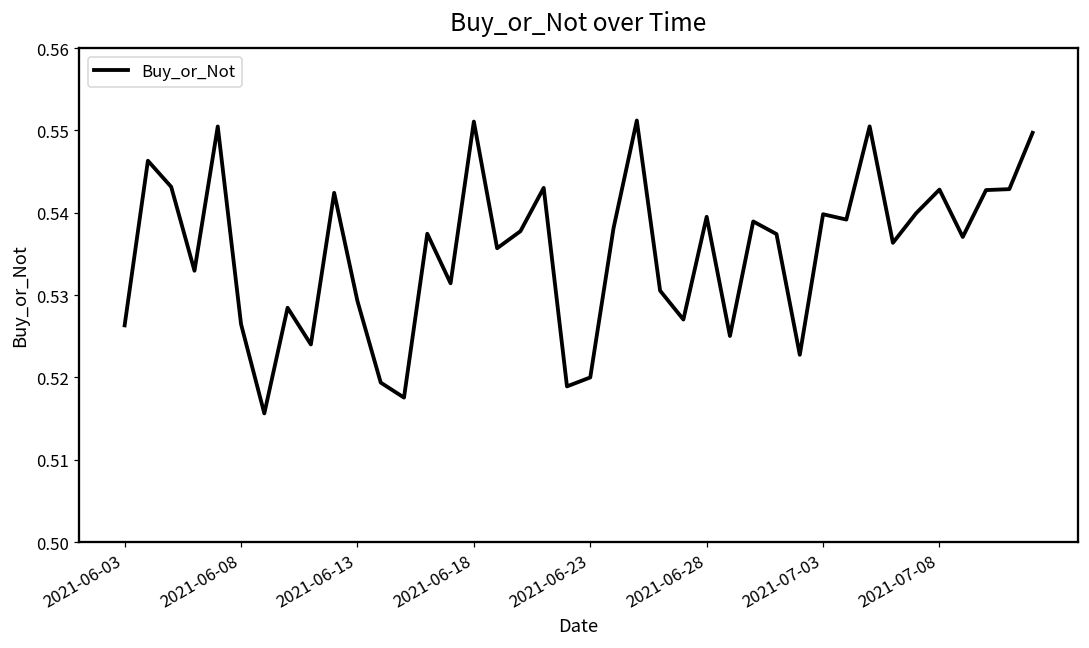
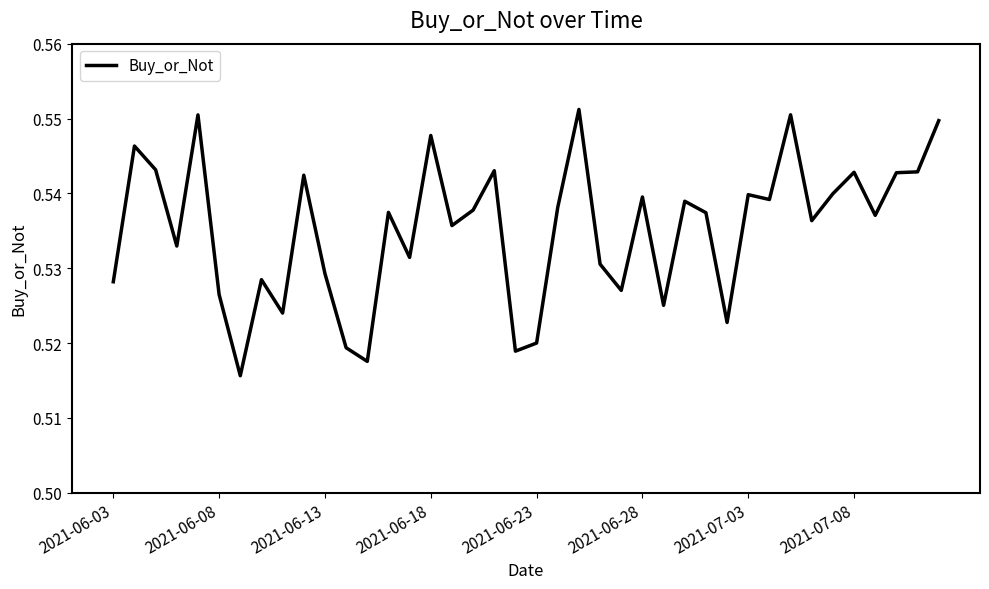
2021-06-03: 0.526 -> 0.528
2021-06-18: 0.551 -> 0.548
